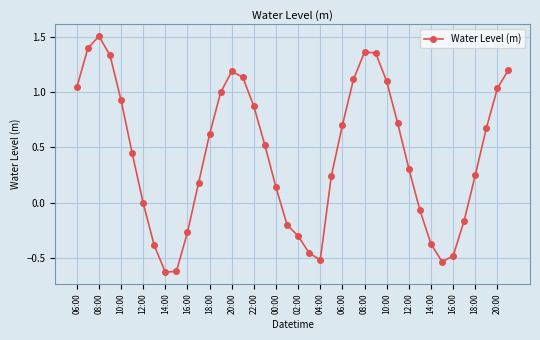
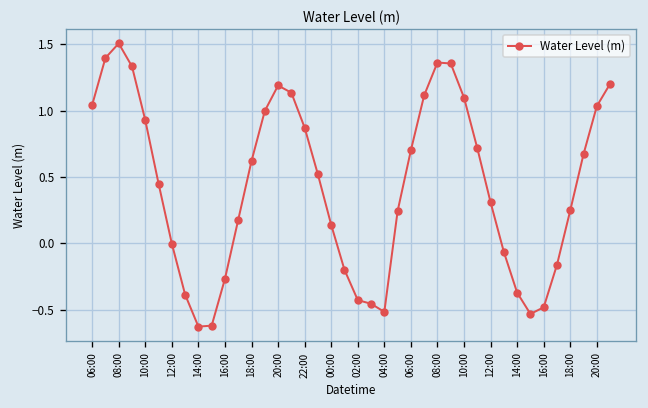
02:00: -0.30 -> -0.43
